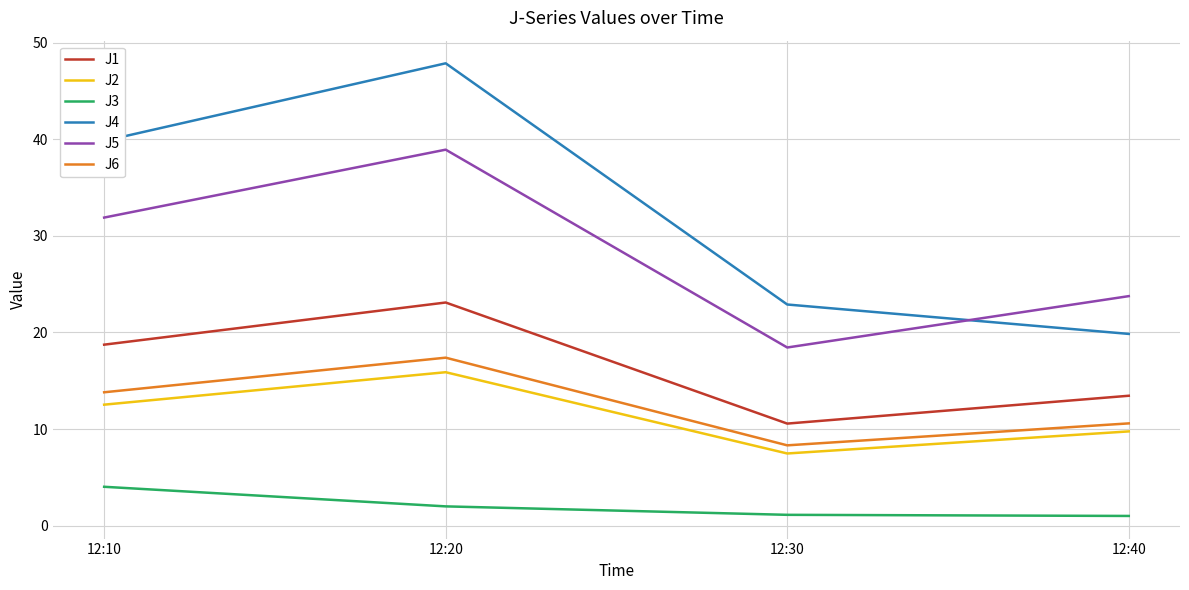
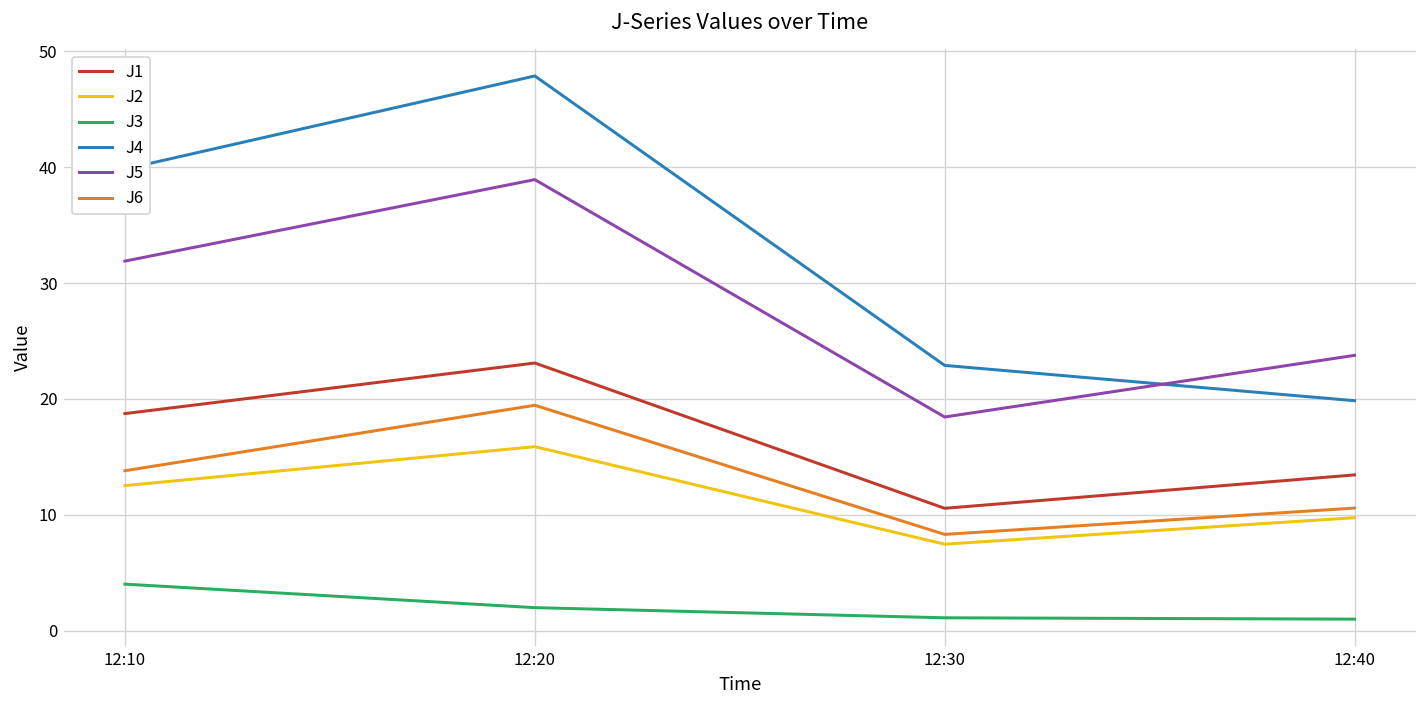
J6, 12:20: 17 -> 19
